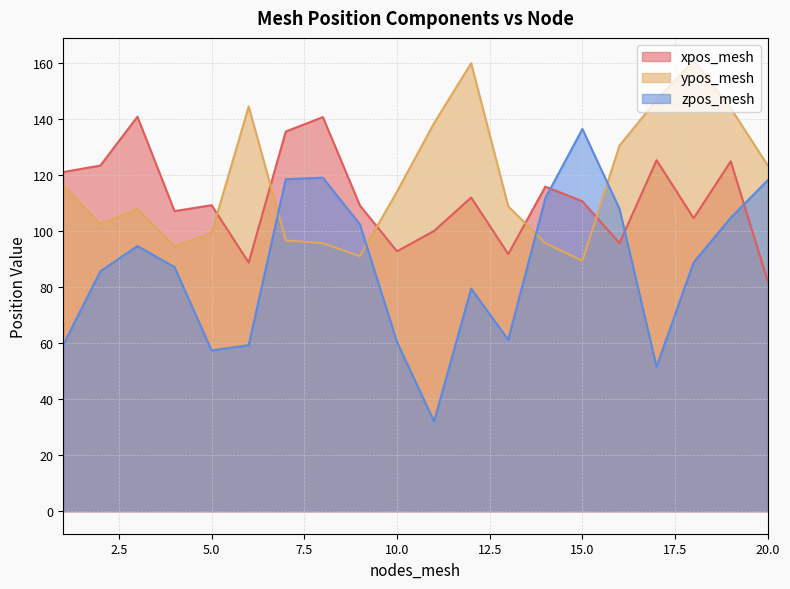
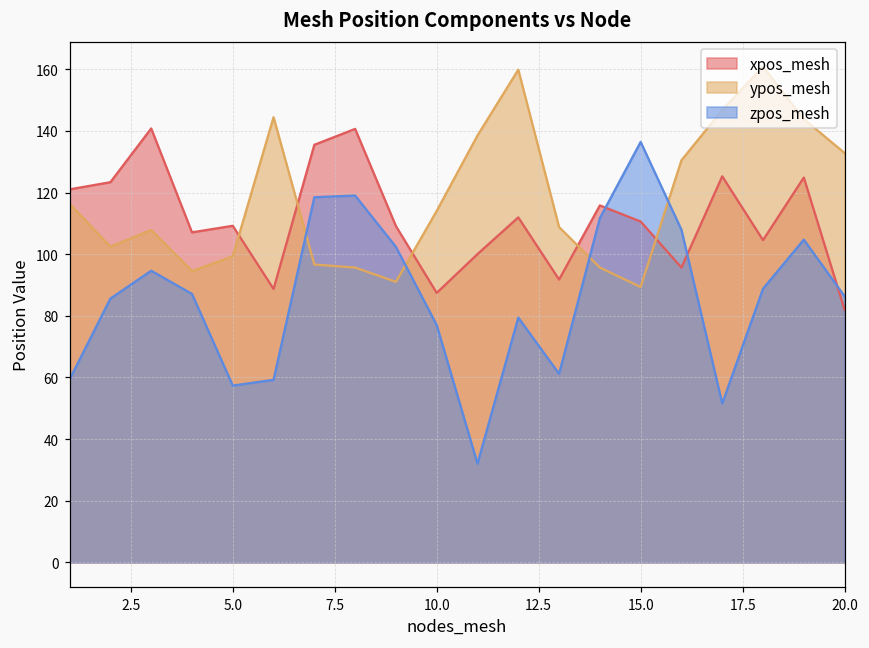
xpos_mesh, 10.0: 93 -> 87
zpos_mesh, 10.0: 60 -> 77
ypos_mesh, 20.0: 123 -> 133
zpos_mesh, 20.0: 118 -> 86
